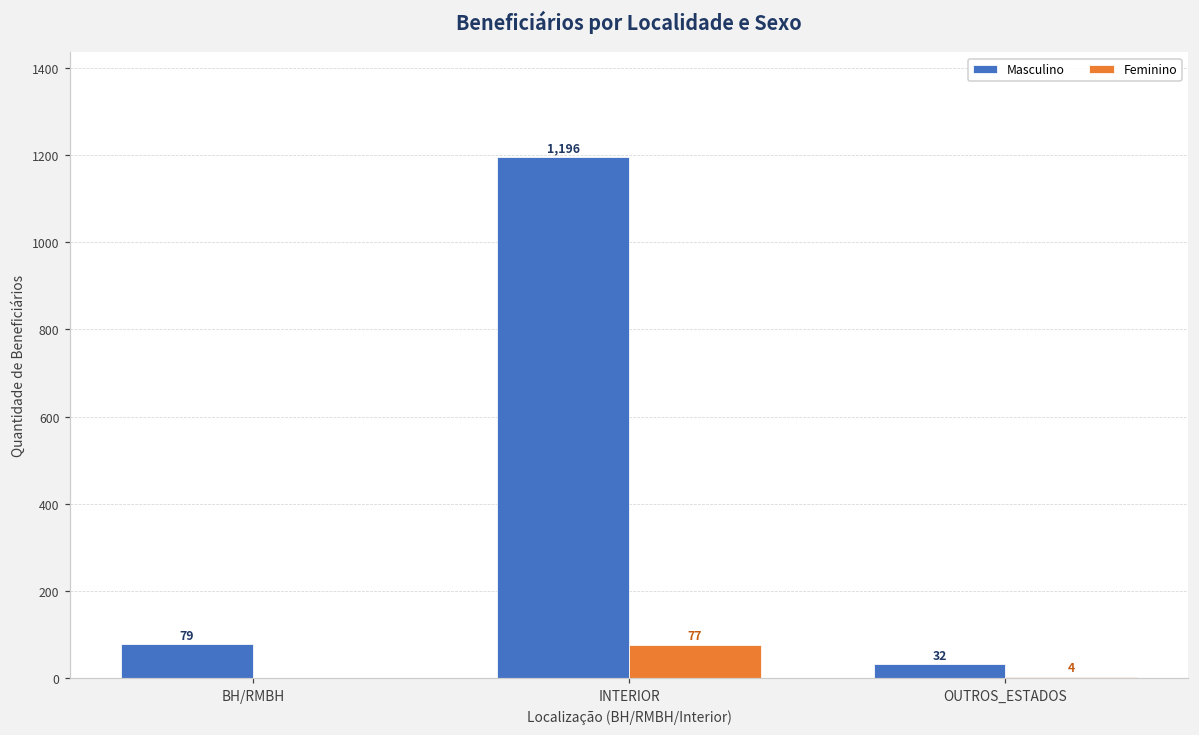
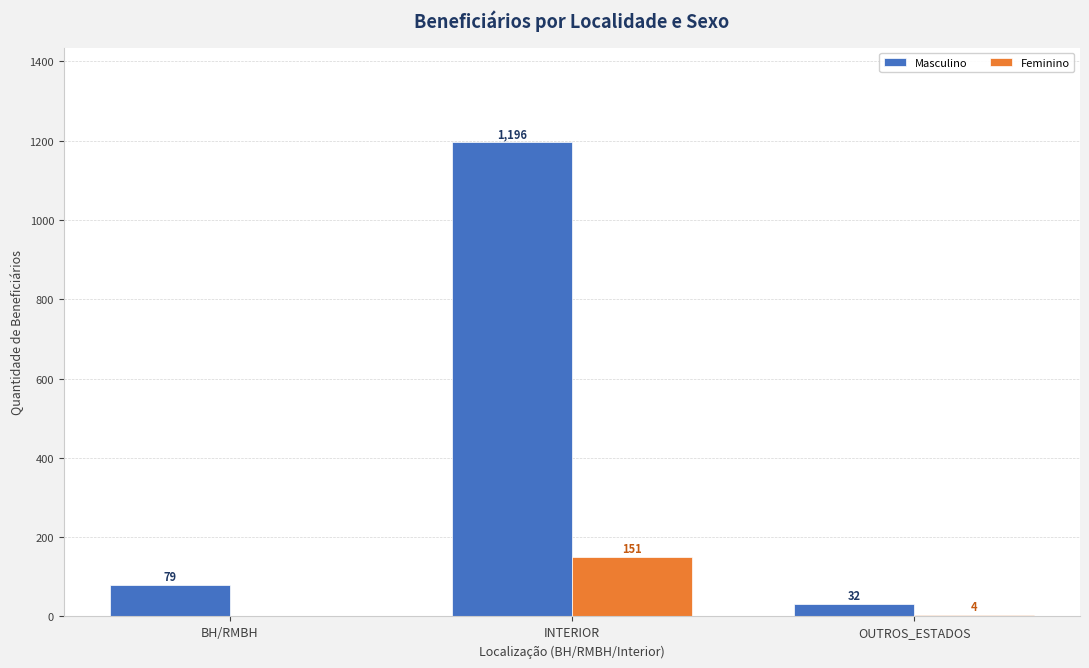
Feminino, INTERIOR: 77 -> 151
